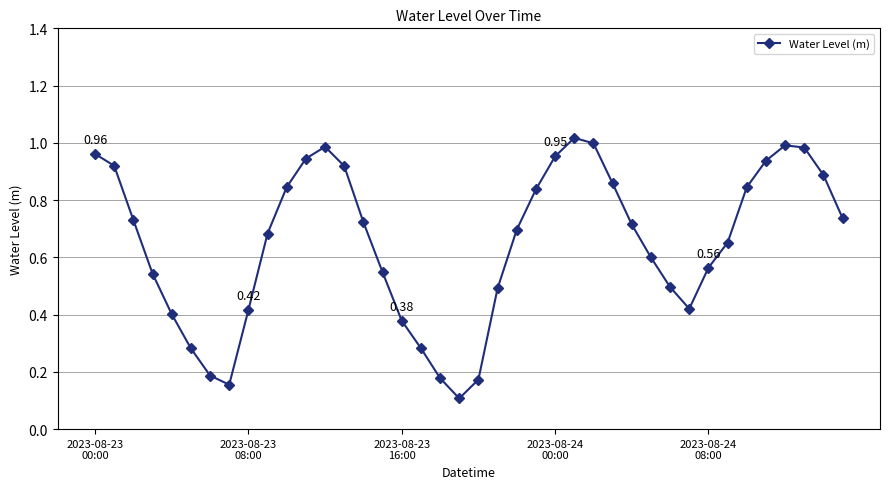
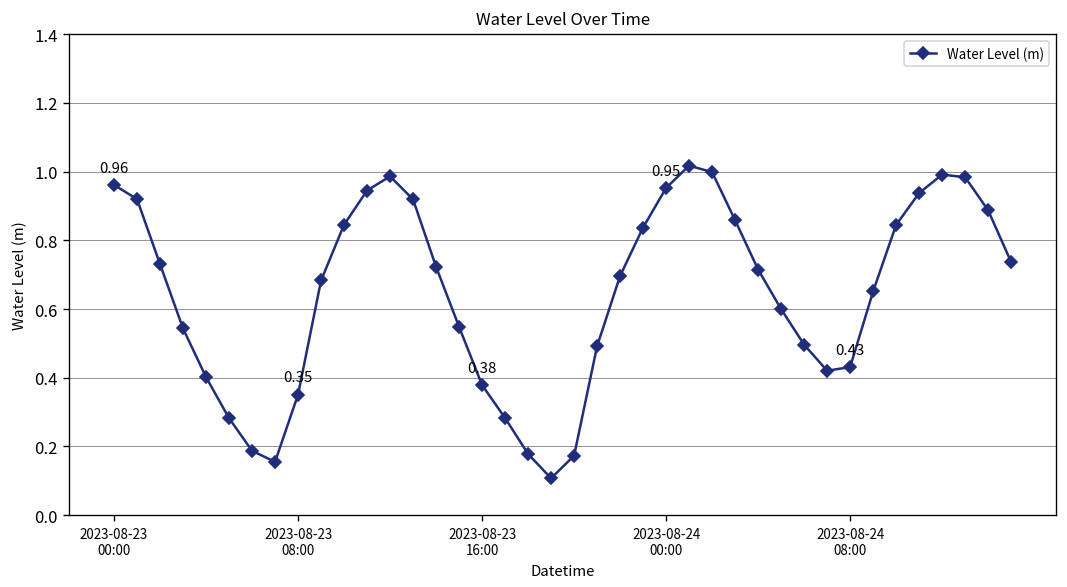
2023-08-23 08:00: 0.42 -> 0.35
2023-08-24 08:00: 0.56 -> 0.43
